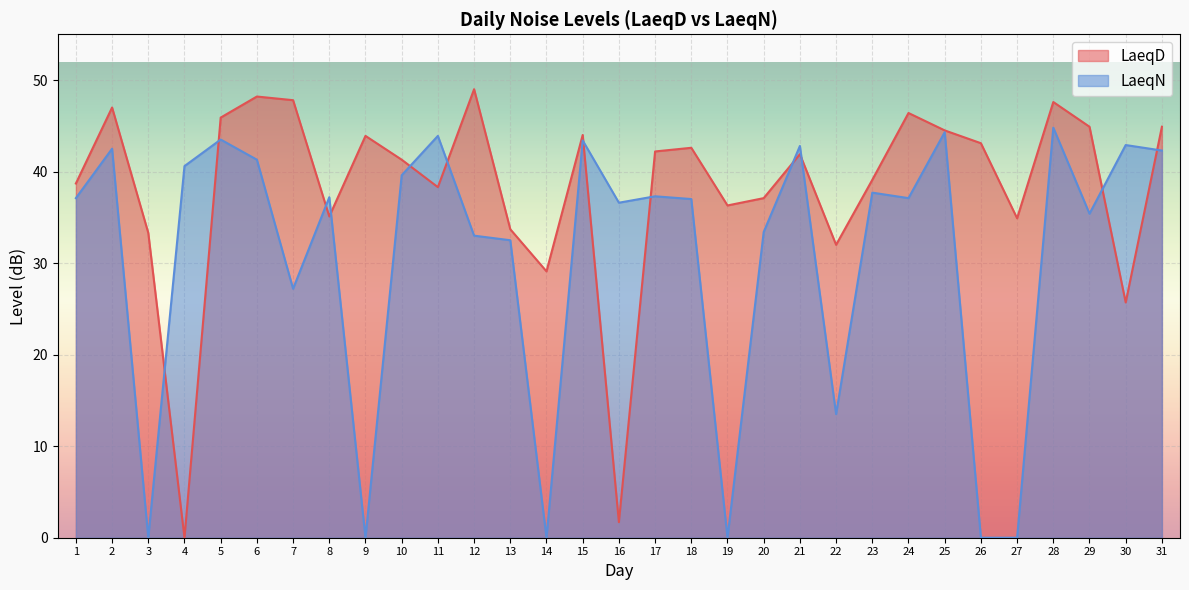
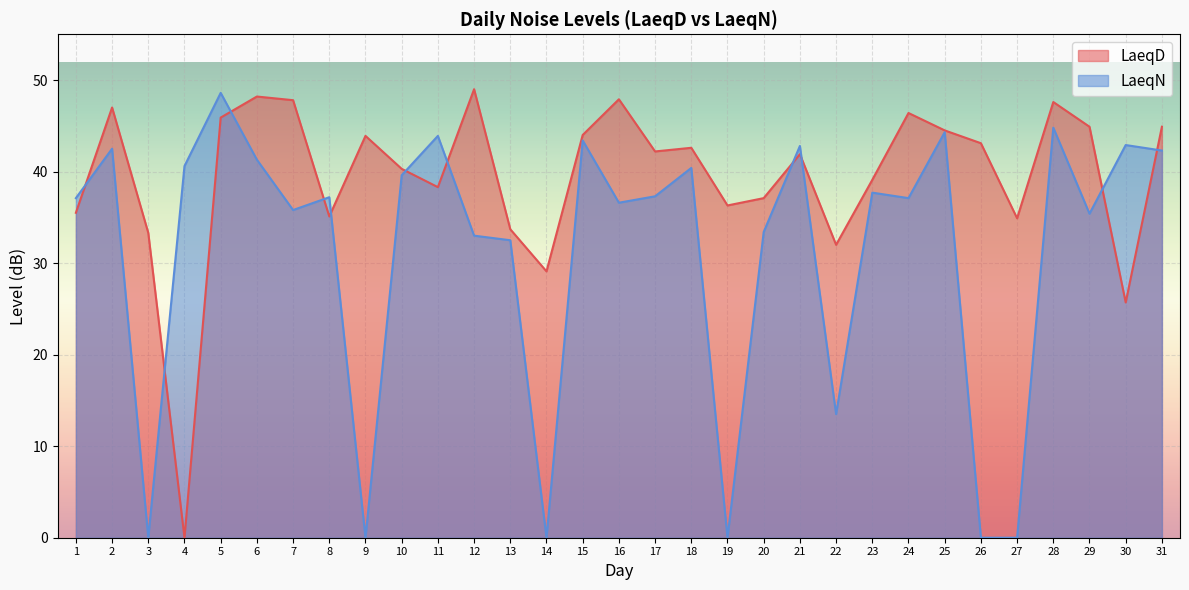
LaeqD, 1: 39 -> 36
LaeqN, 5: 44 -> 49
LaeqN, 7: 27 -> 36
LaeqD, 10: 41 -> 40
LaeqD, 16: 2 -> 48
LaeqN, 18: 37 -> 40
